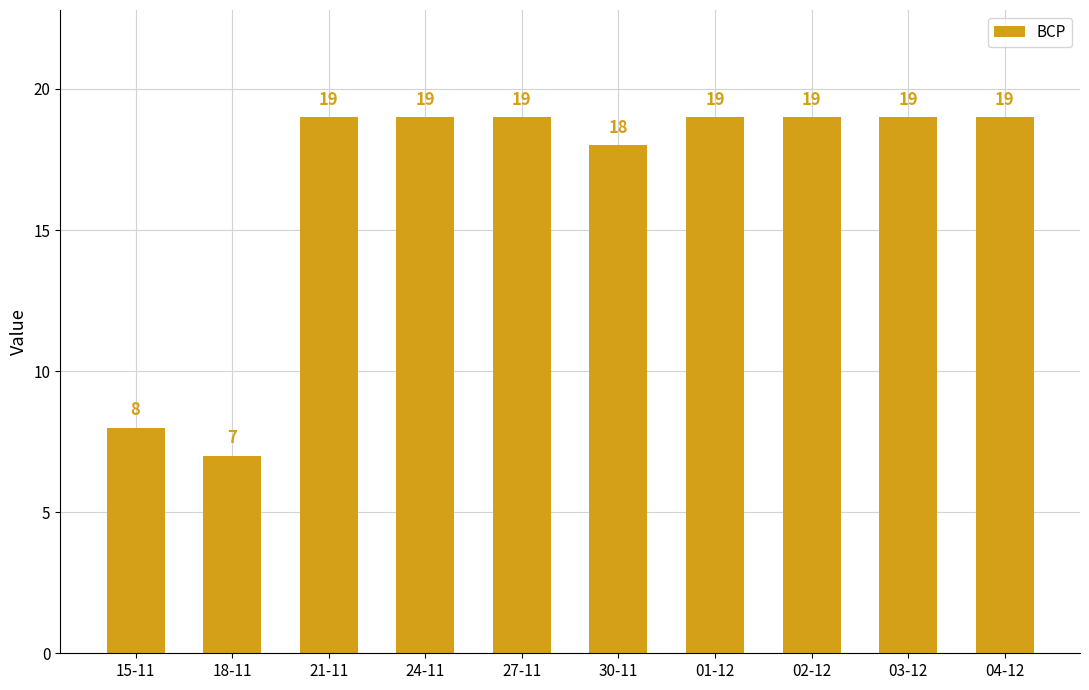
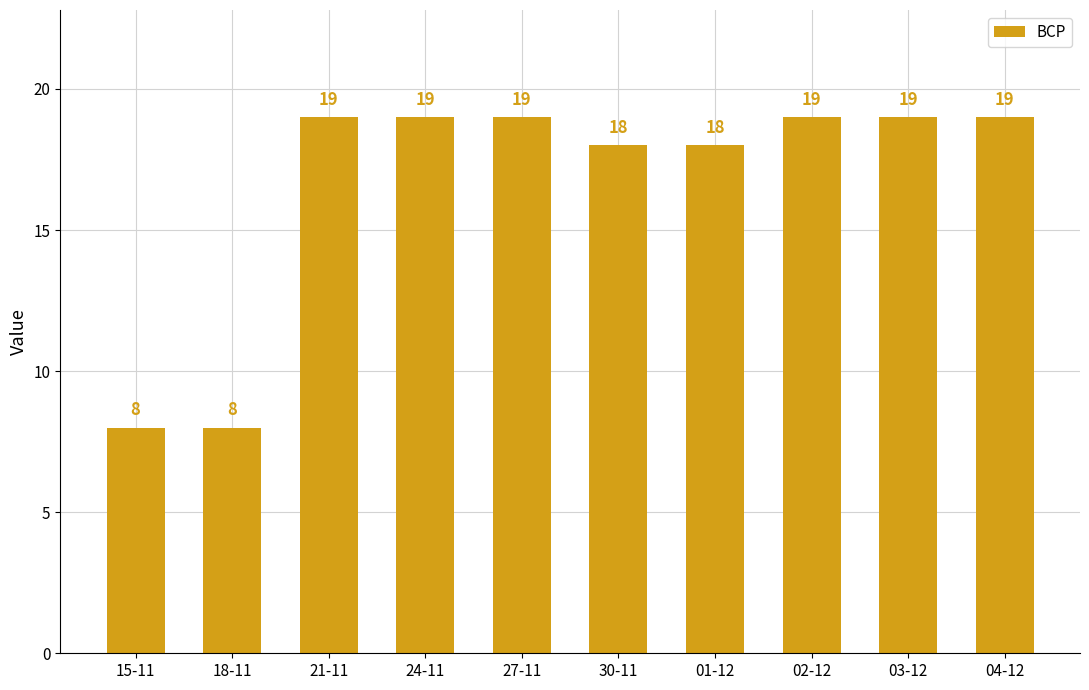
18-11: 7 -> 8
01-12: 19 -> 18
